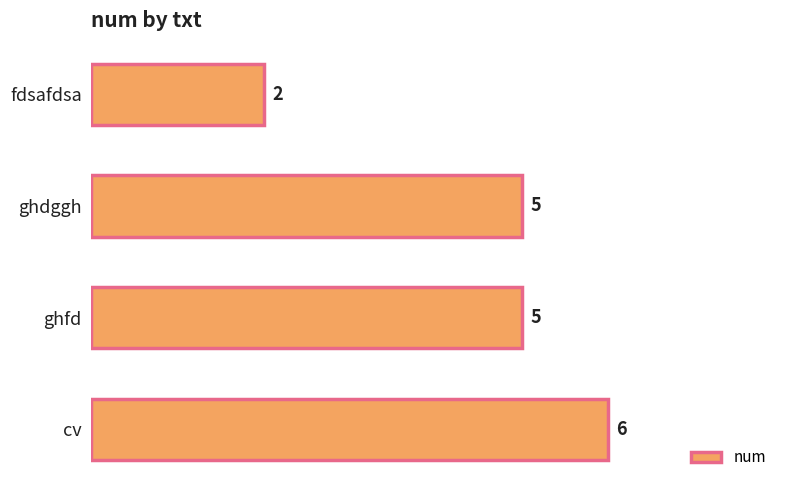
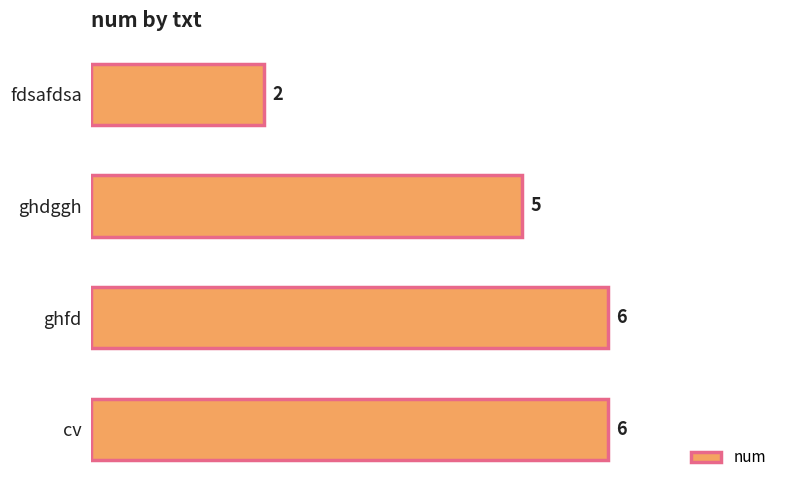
ghfd: 5 -> 6
